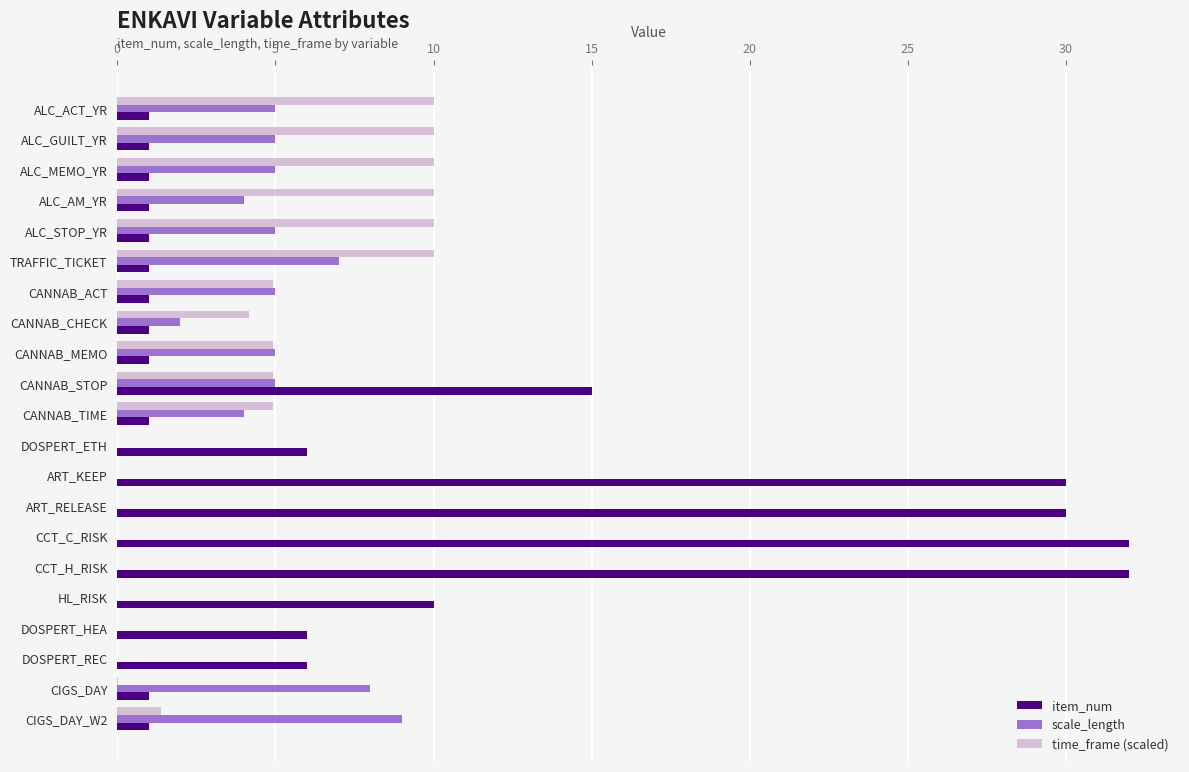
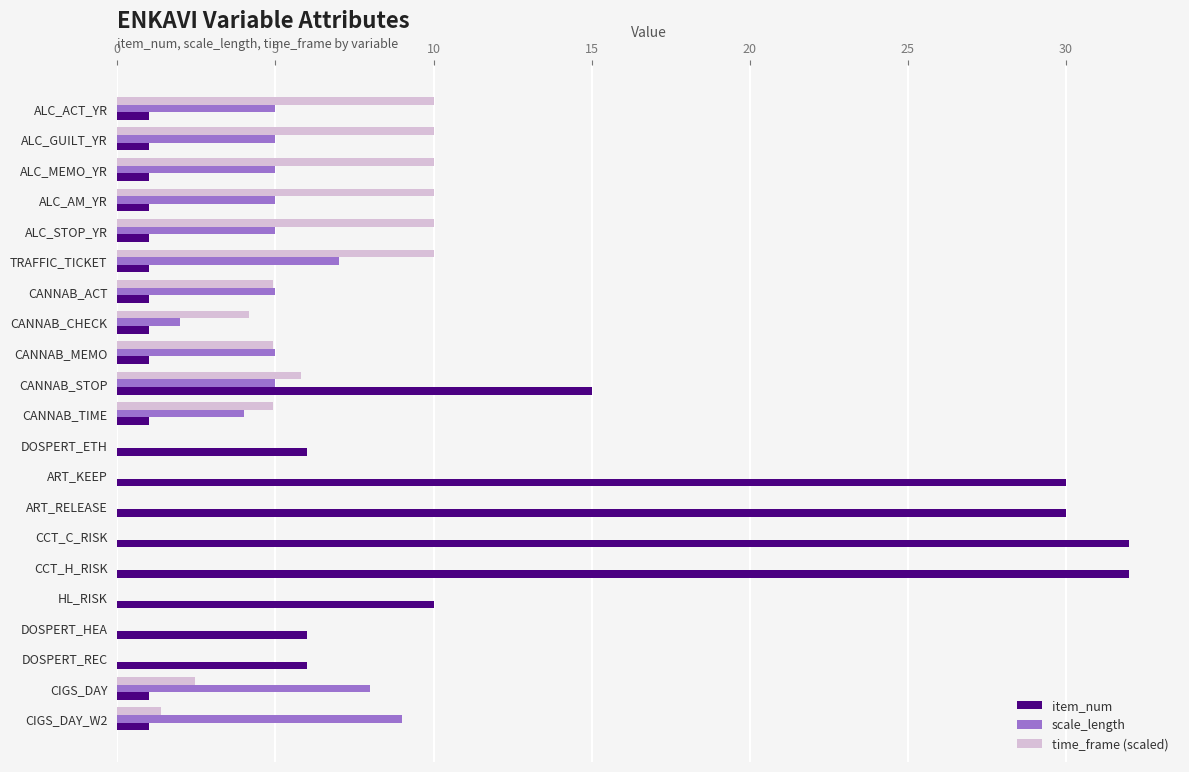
scale_length, ALC_AM_YR: 4 -> 5
time_frame (scaled), CANNAB_STOP: 4.9 -> 5.8
time_frame (scaled), CIGS_DAY: 0.0 -> 2.5
